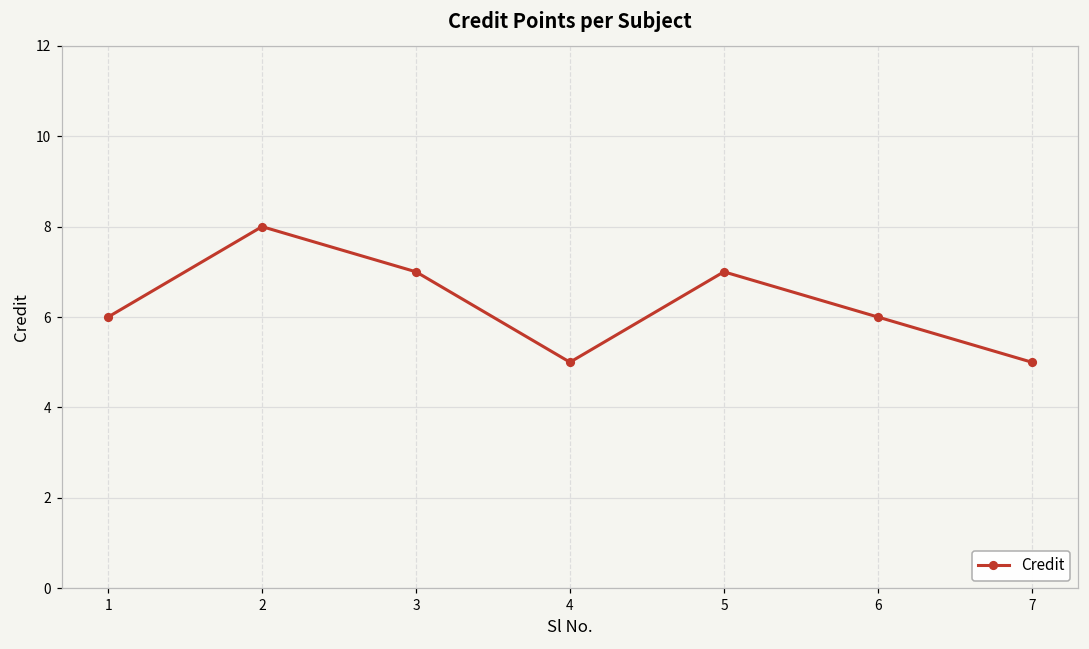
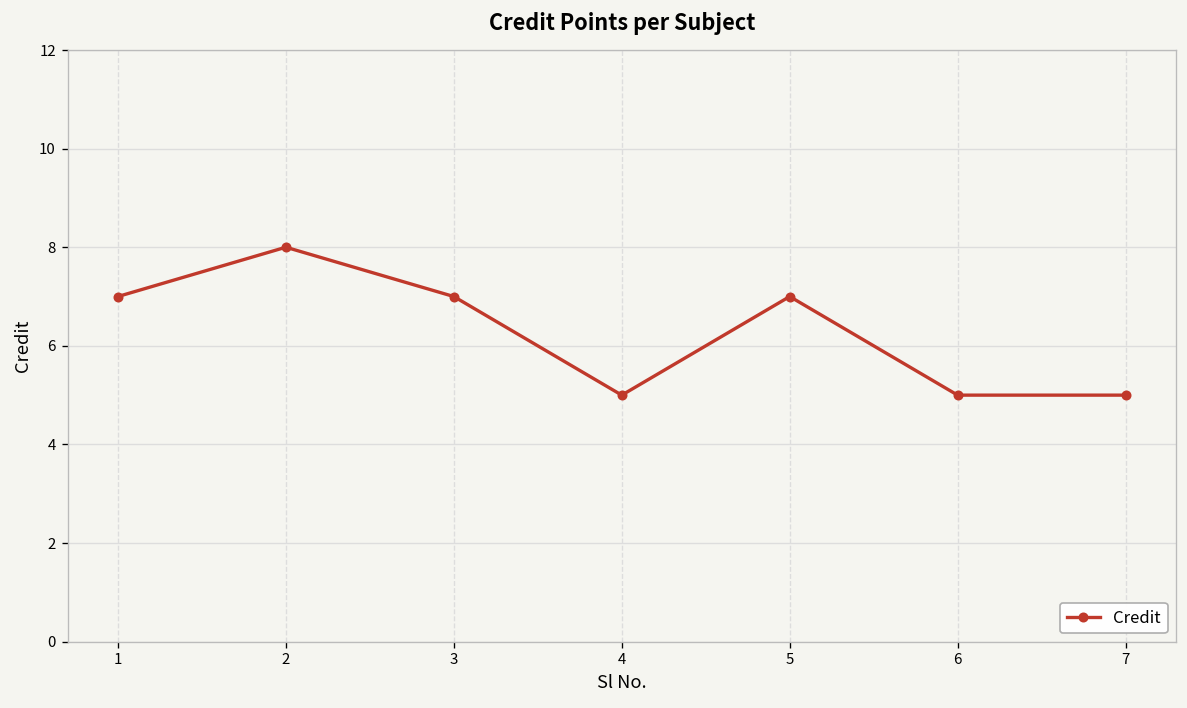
1: 6 -> 7
6: 6 -> 5
